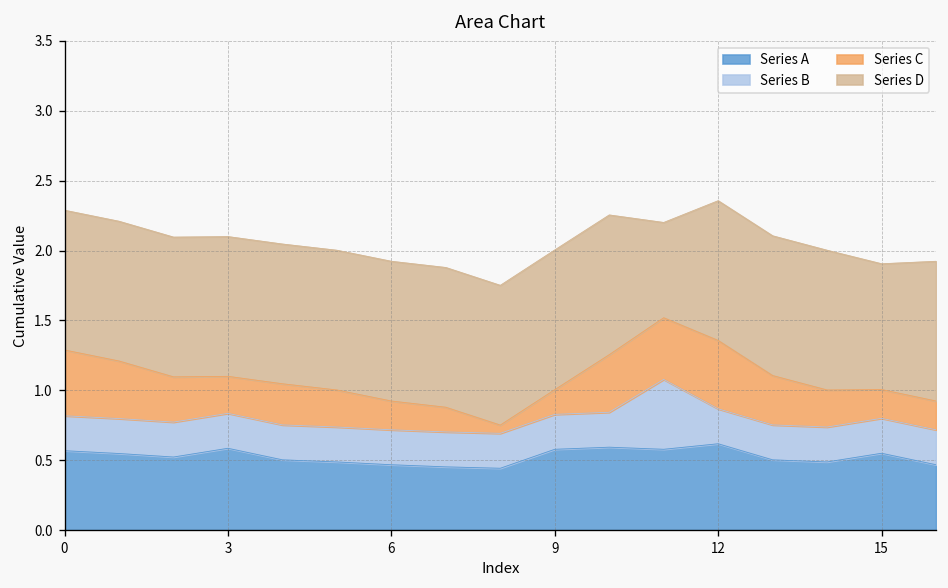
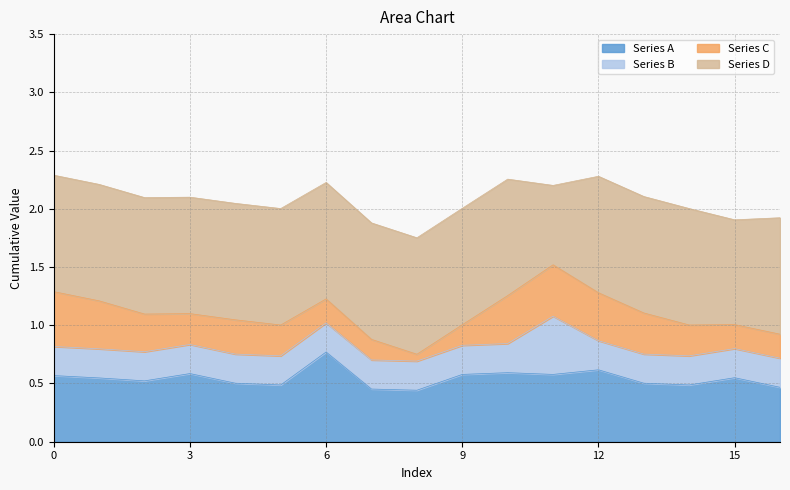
Series A, 6: 0.47 -> 0.77
Series C, 12: 0.49 -> 0.41
